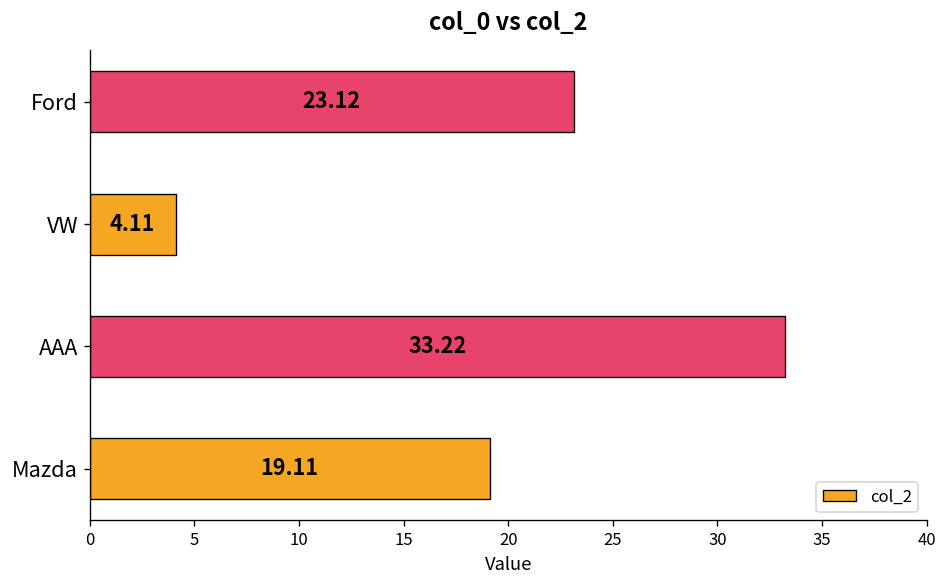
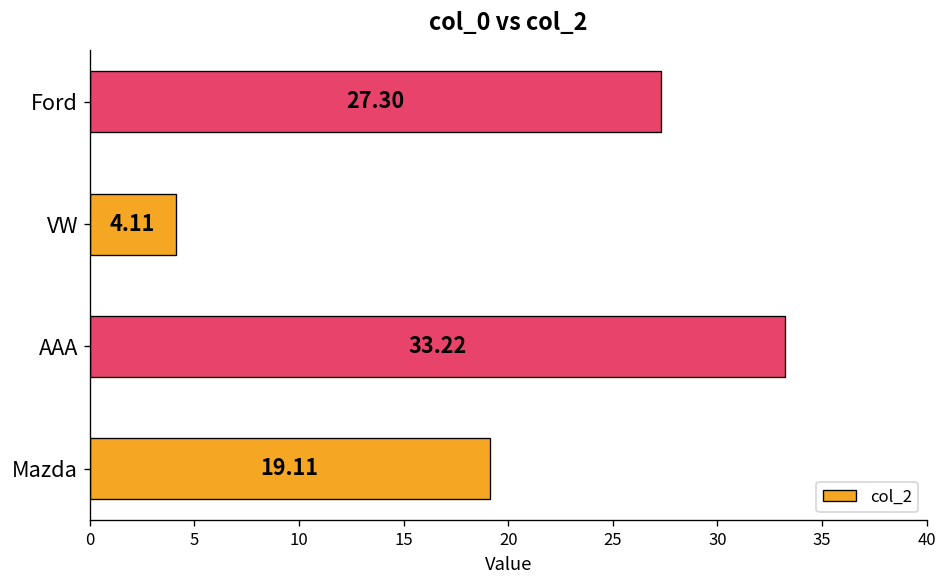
Ford: 23.12 -> 27.30
